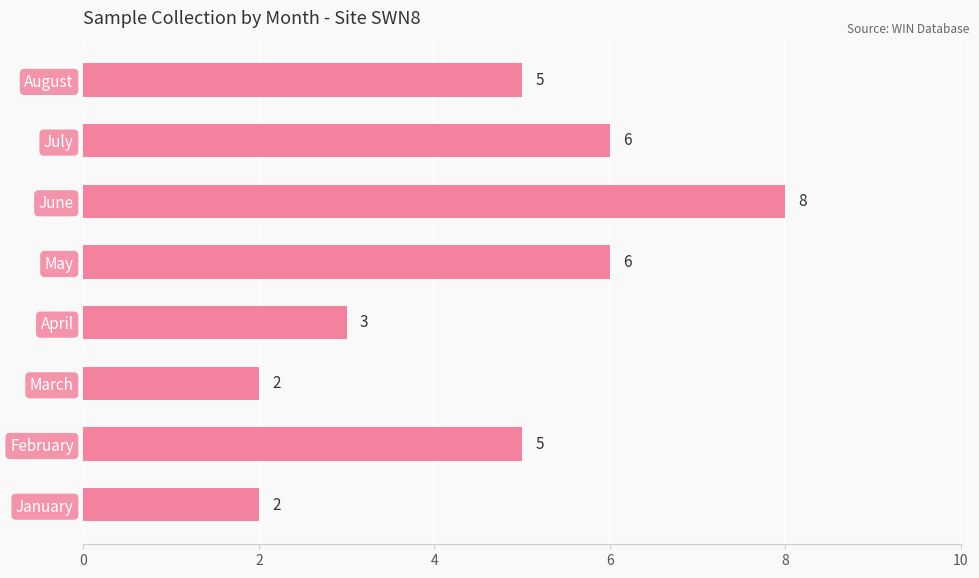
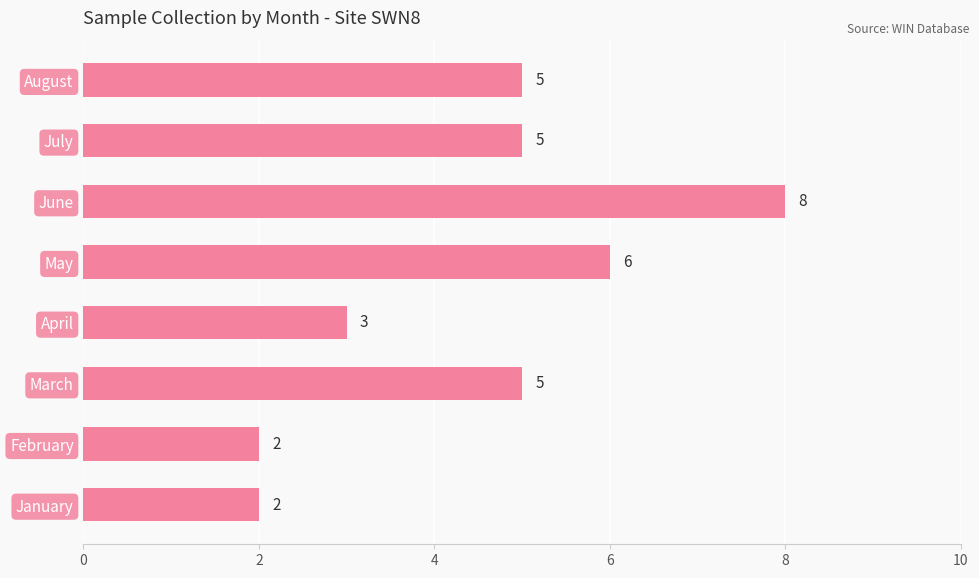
July: 6 -> 5
March: 2 -> 5
February: 5 -> 2
